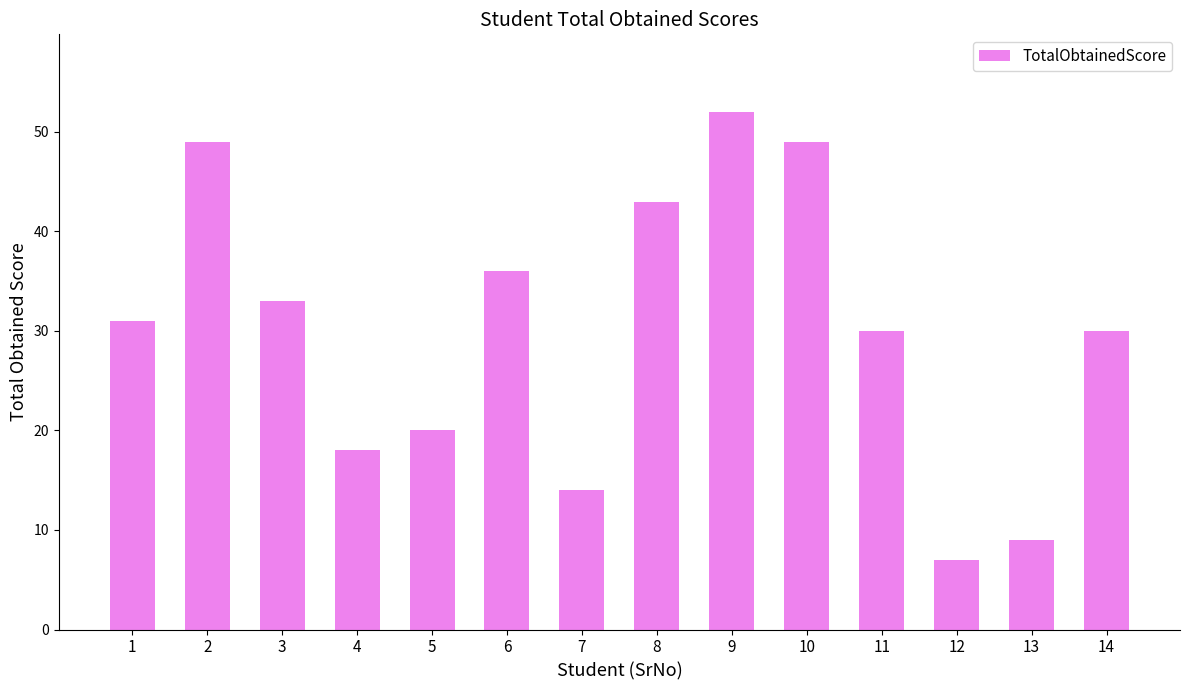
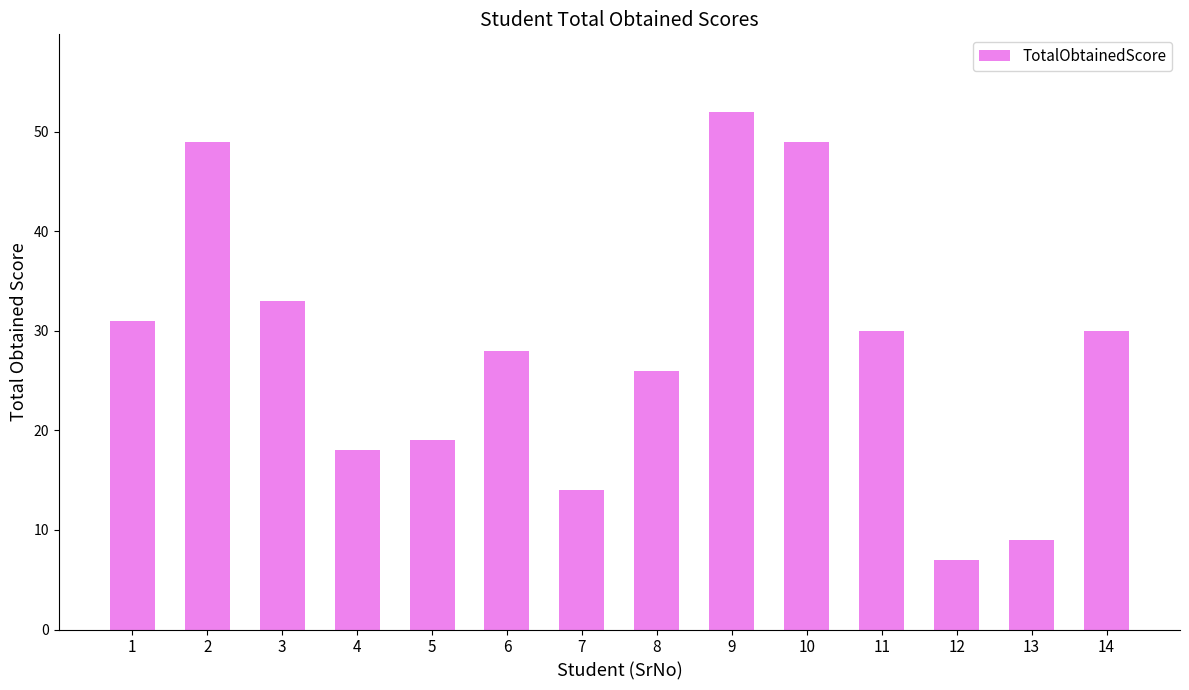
5: 20 -> 19
6: 36 -> 28
8: 43 -> 26
